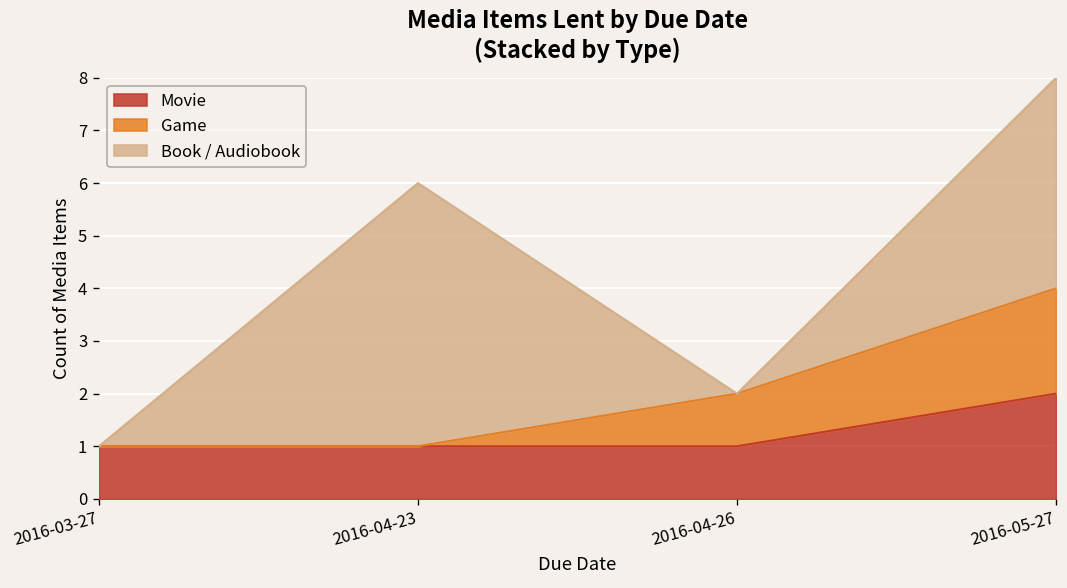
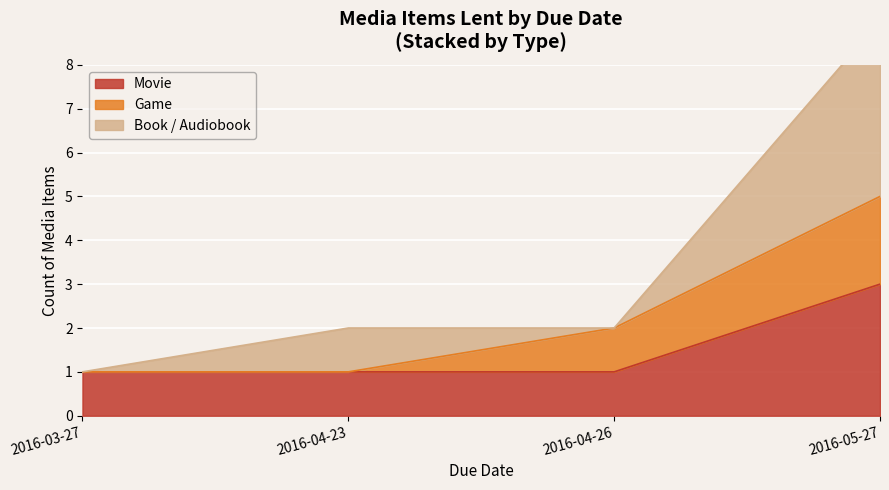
Book / Audiobook, 2016-04-23: 5 -> 1
Movie, 2016-05-27: 2 -> 3
